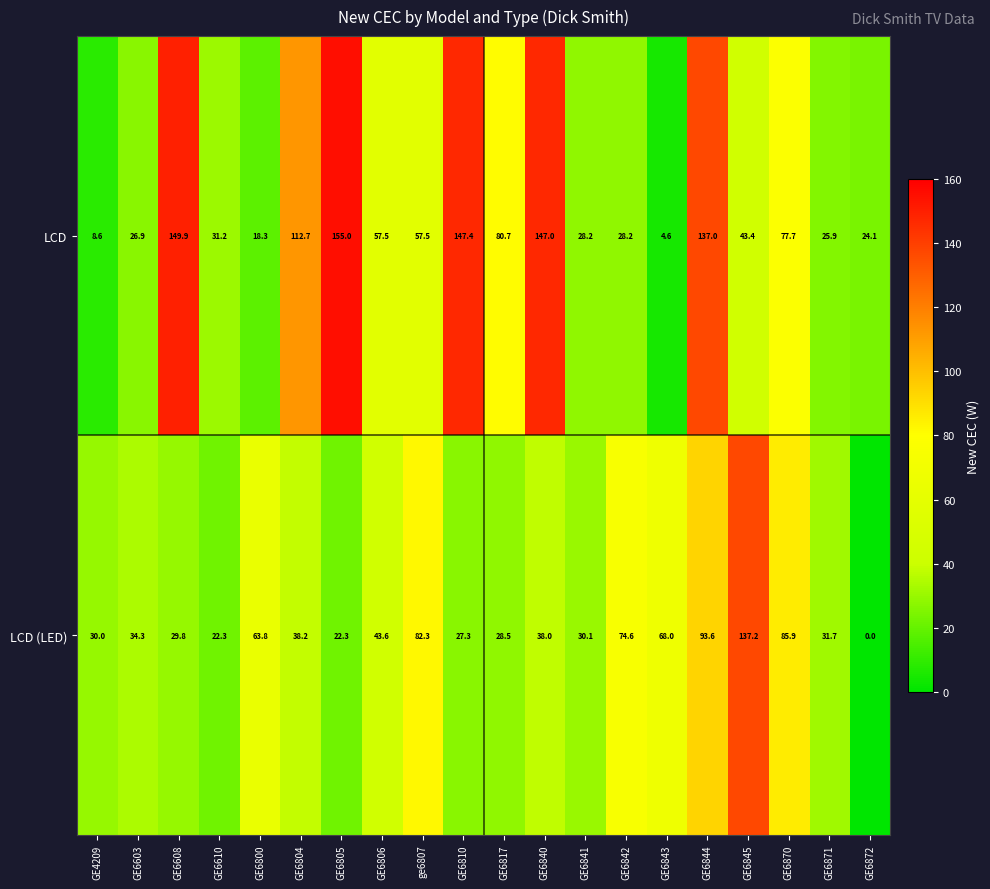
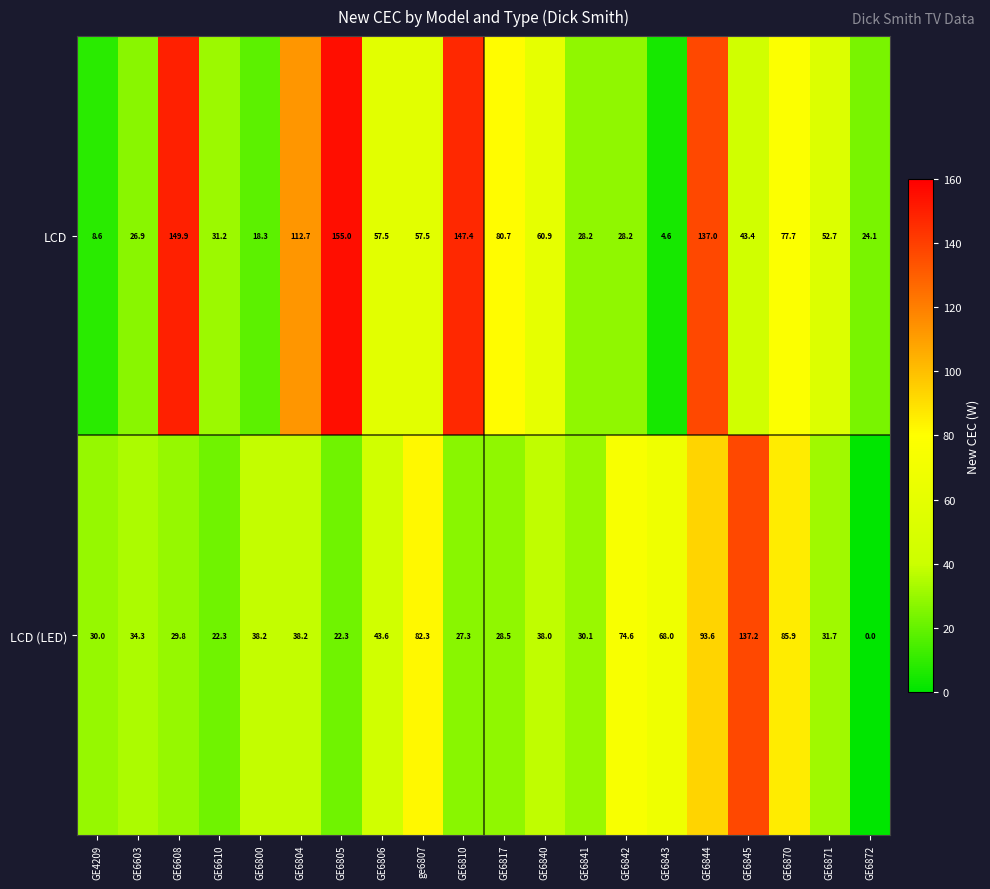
LCD, GE6840: 147.0 -> 60.9
LCD, GE6871: 25.9 -> 52.7
LCD (LED), GE6800: 63.8 -> 38.2
